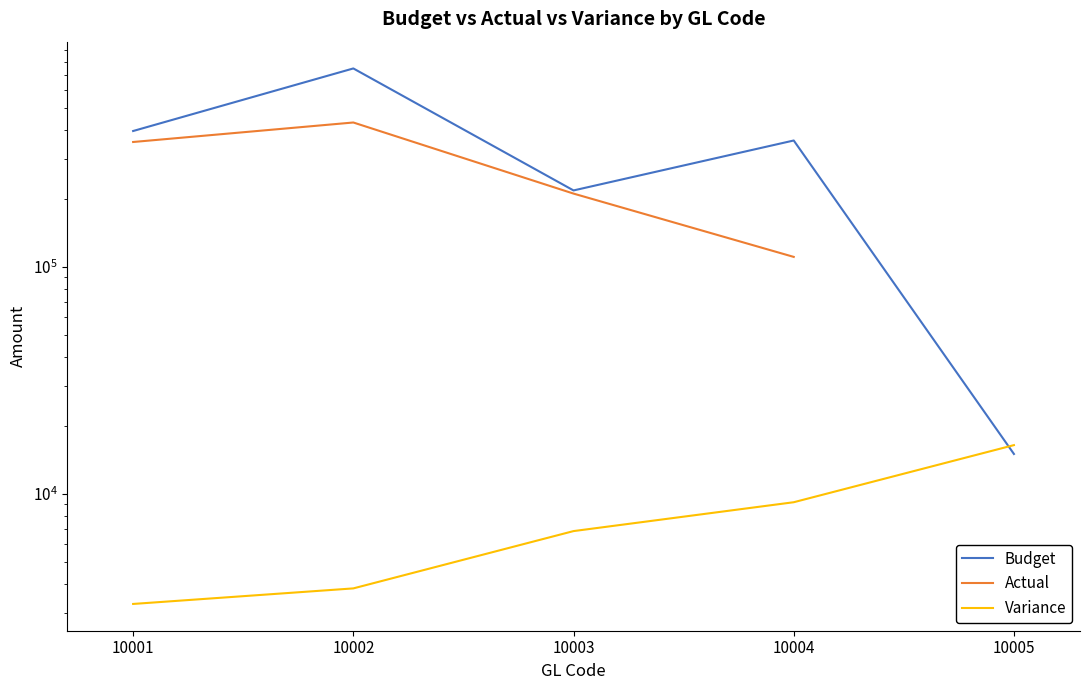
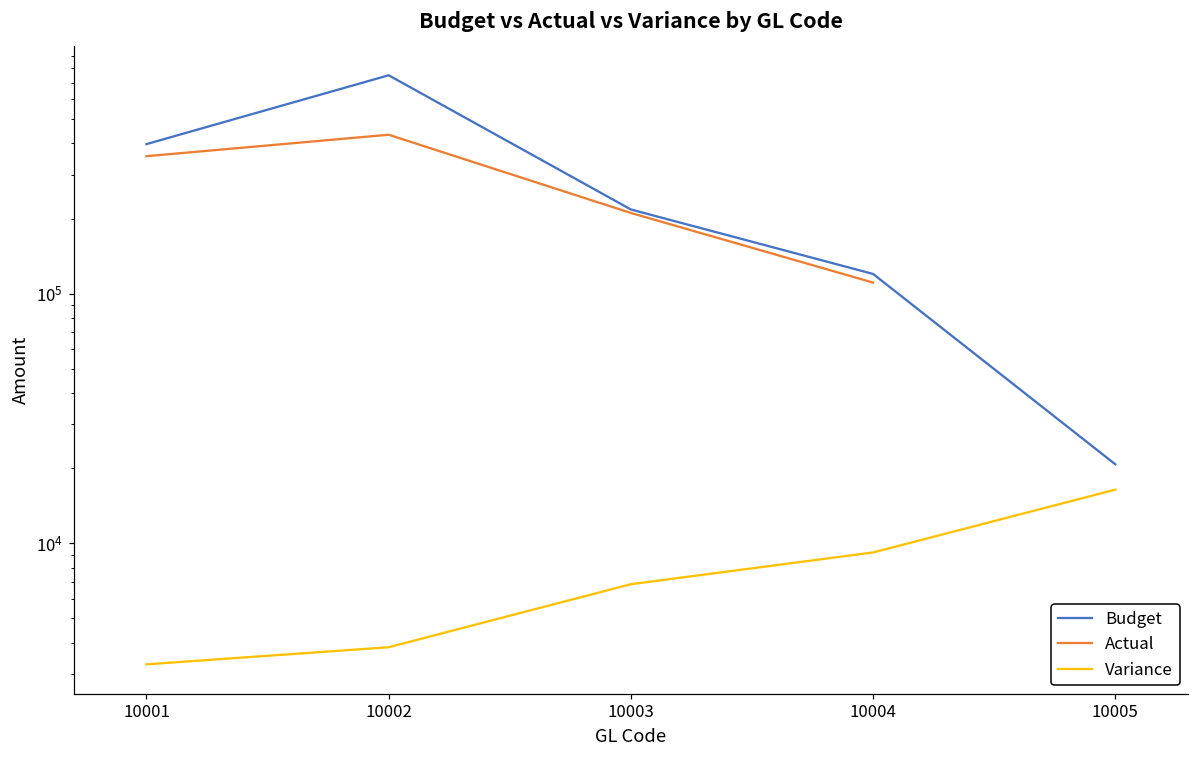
Budget, 10004: 360000 -> 120000
Budget, 10005: 15000 -> 21000
